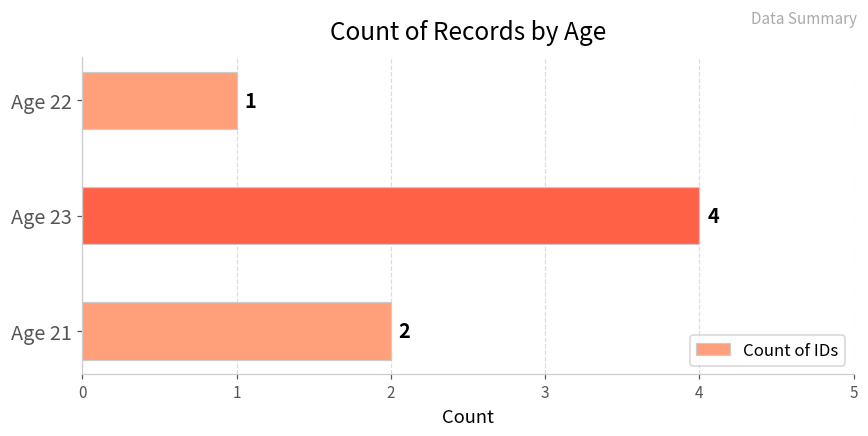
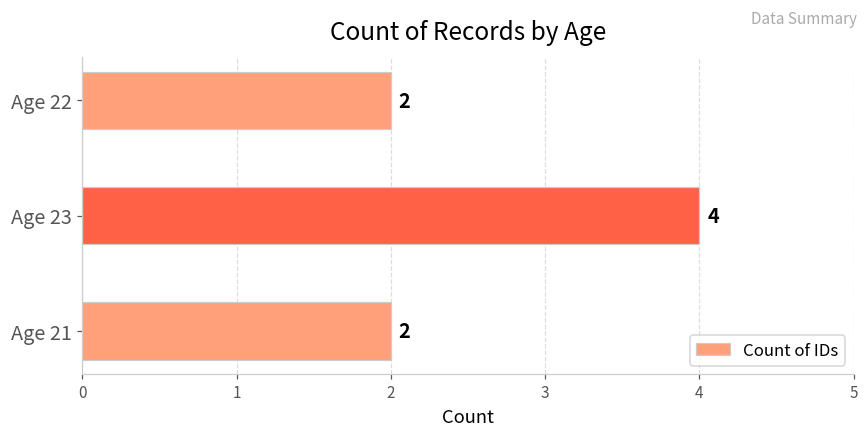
Age 22: 1 -> 2
